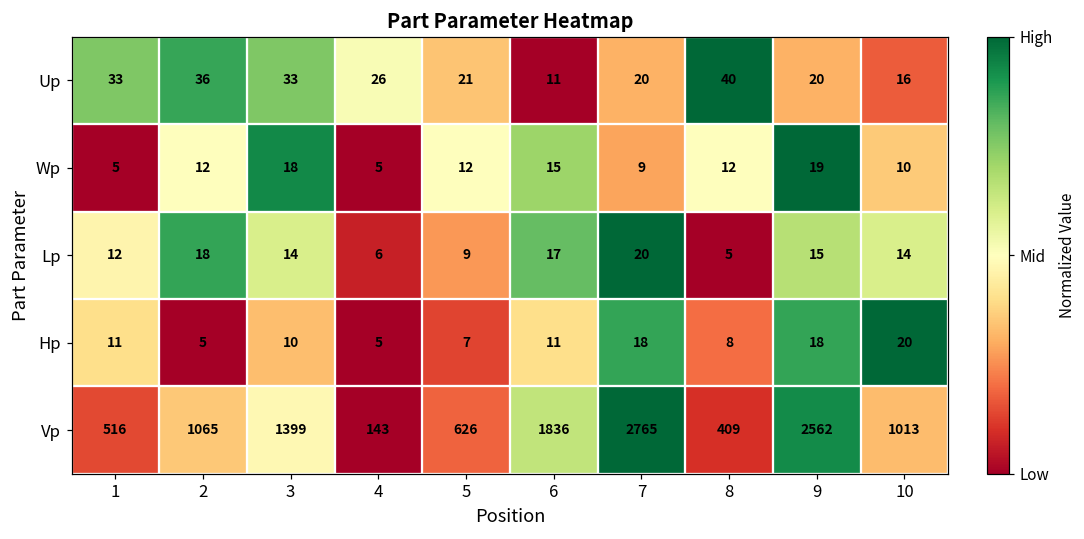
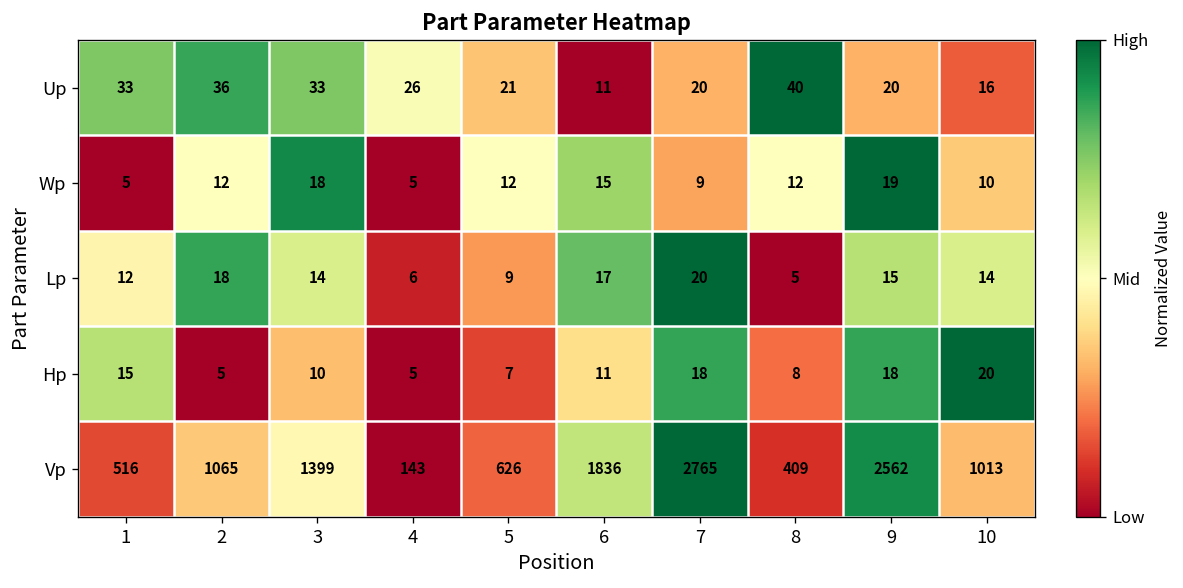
Hp, 1: 11 -> 15
